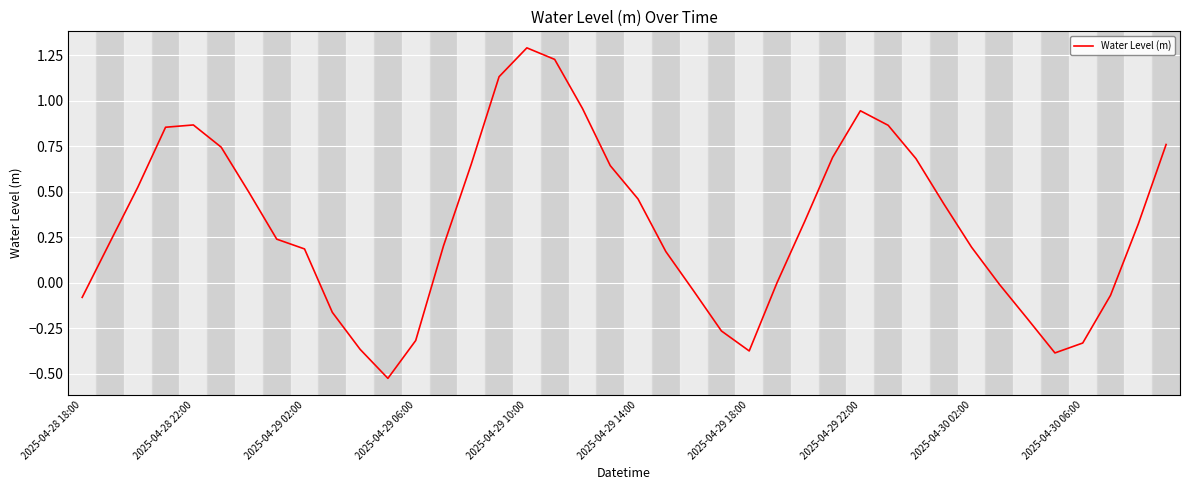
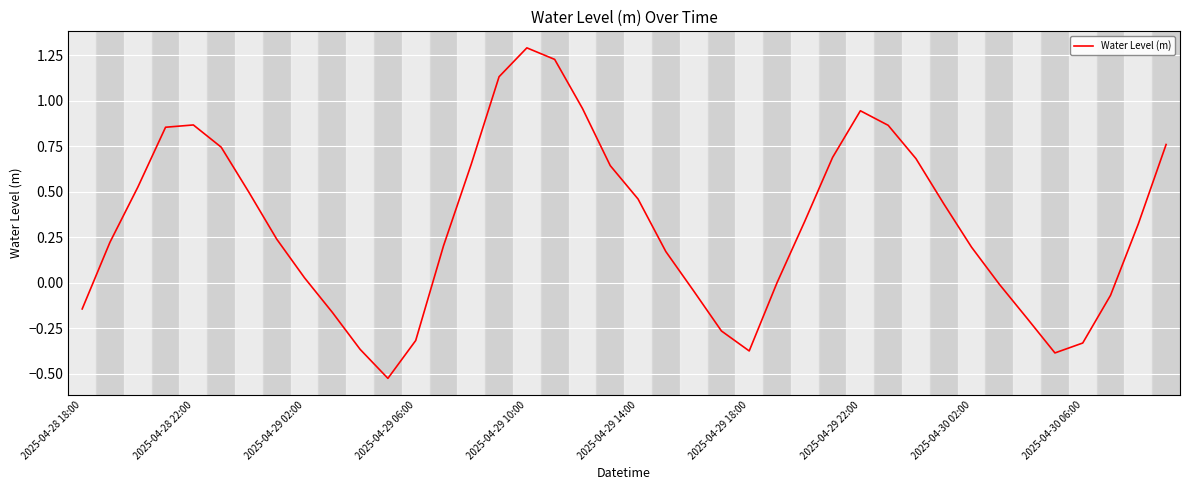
2025-04-28 18:00: -0.08 -> -0.14
2025-04-29 02:00: 0.19 -> 0.03
